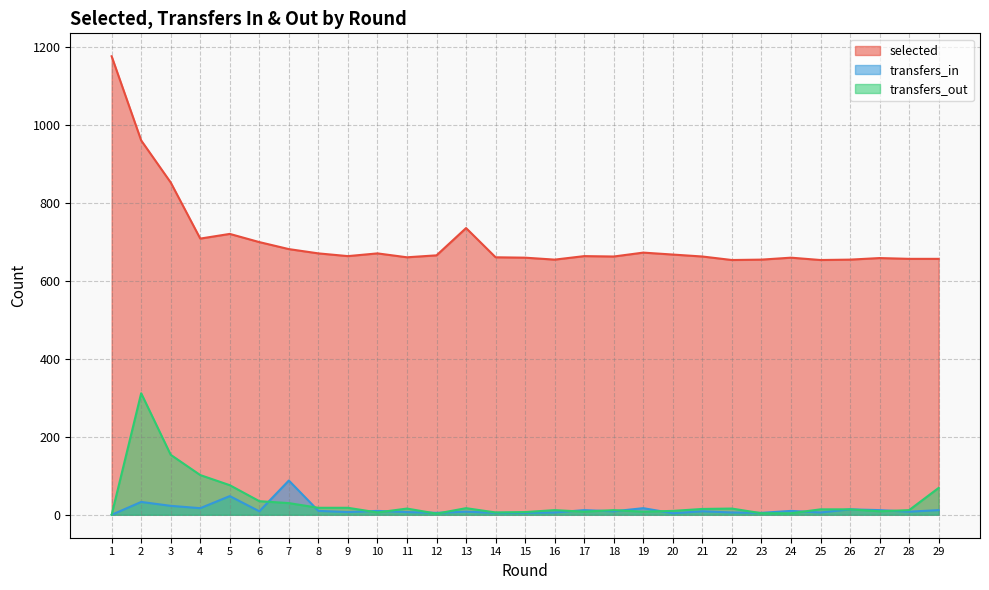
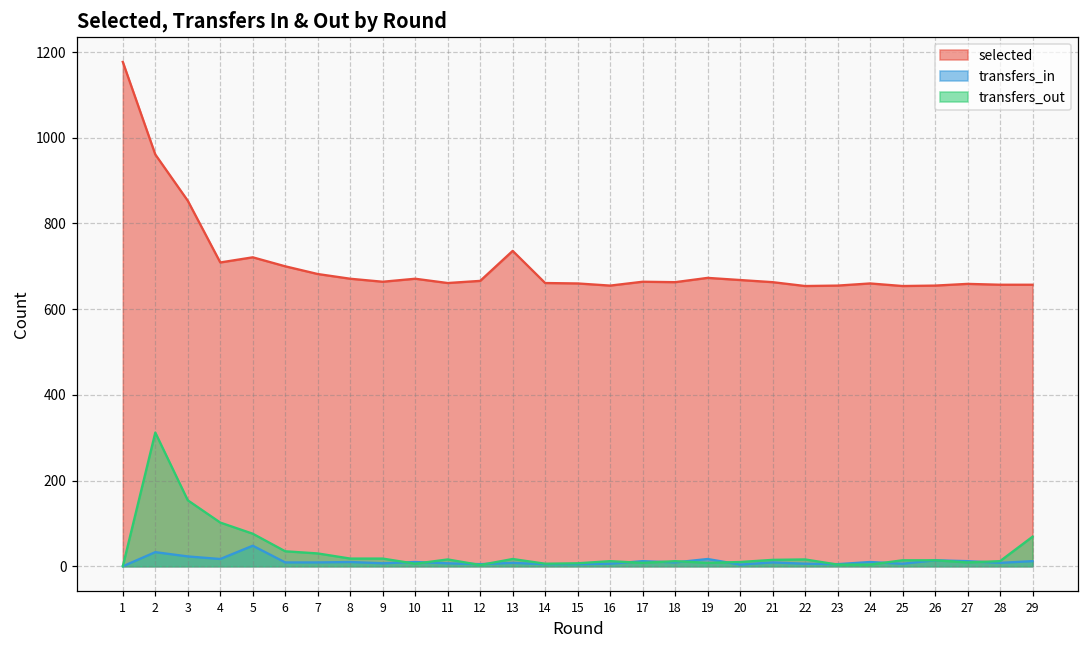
transfers_in, 7: 90 -> 10
